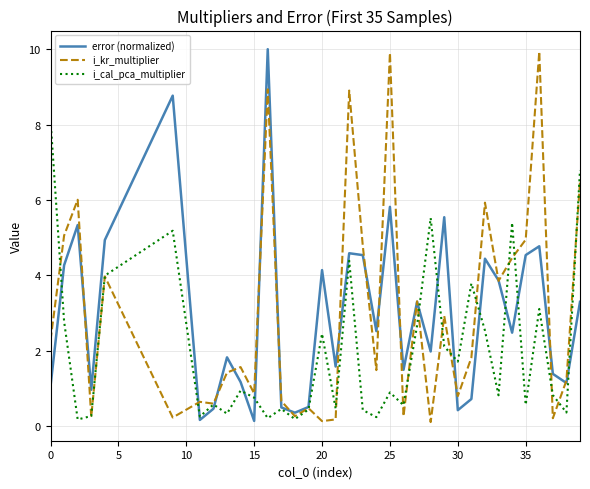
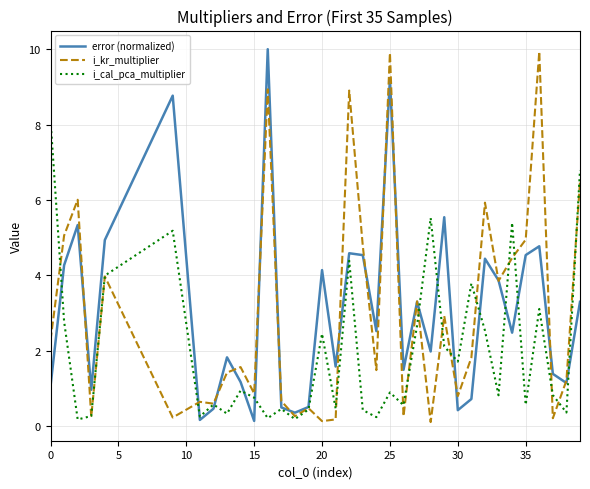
error (normalized), 25: 5.8 -> 9.2
